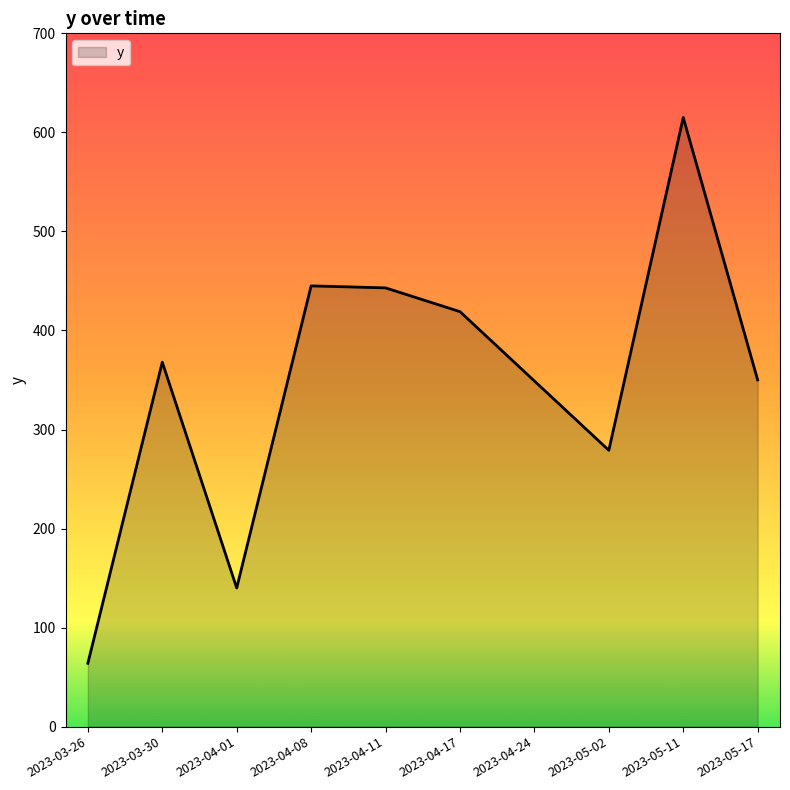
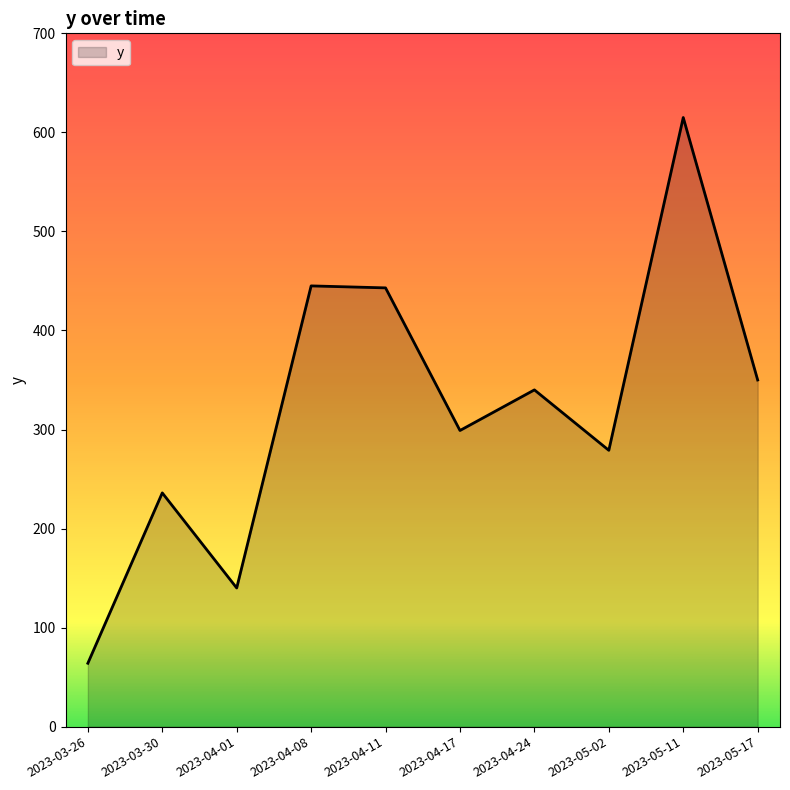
2023-03-30: 370 -> 240
2023-04-17: 420 -> 300
2023-04-24: 350 -> 340
